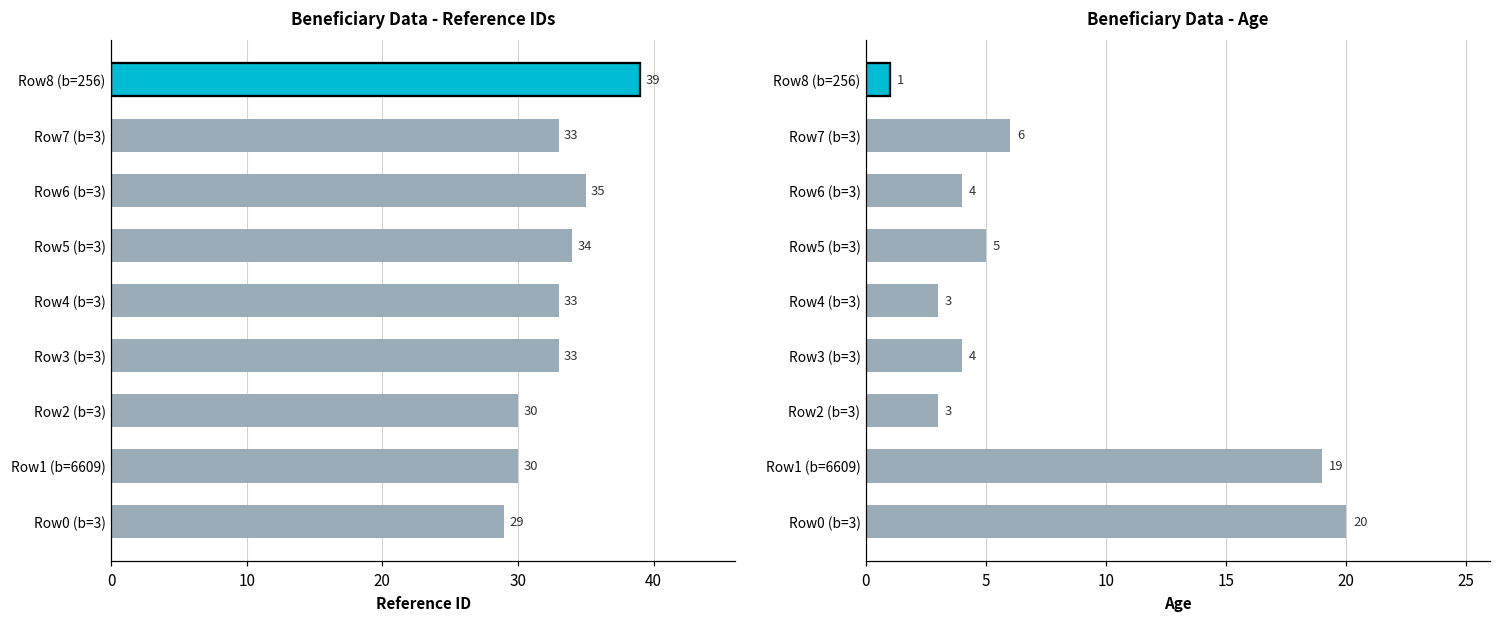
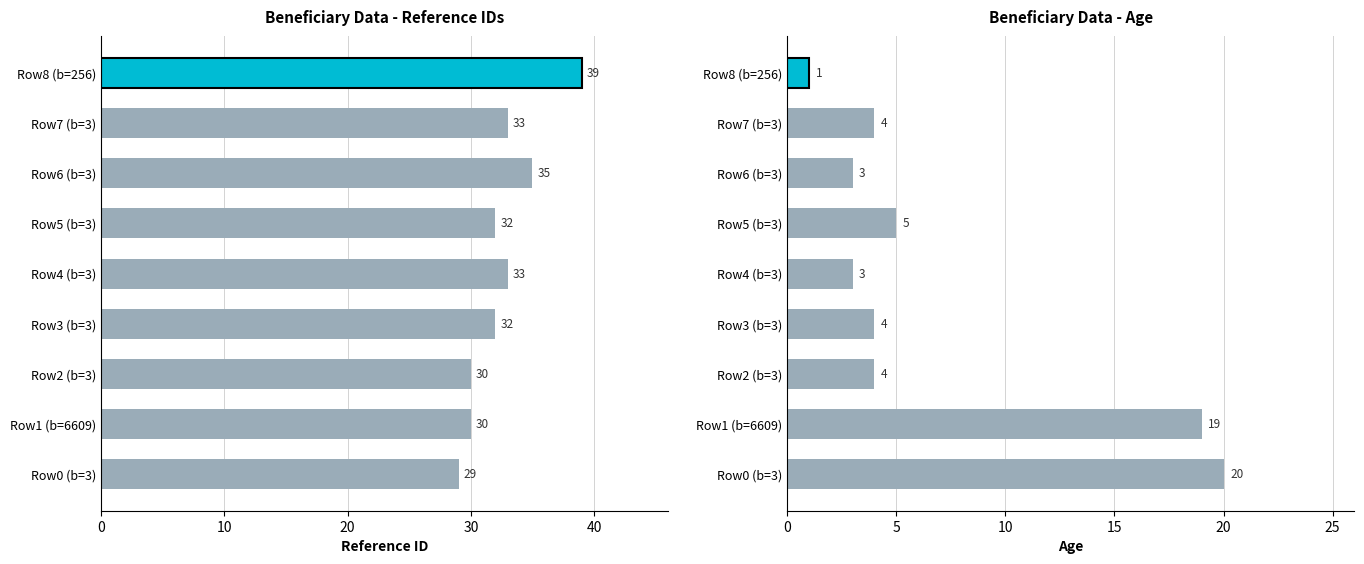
Beneficiary Data - Reference IDs, Row5 (b=3): 34 -> 32
Beneficiary Data - Reference IDs, Row3 (b=3): 33 -> 32
Beneficiary Data - Age, Row7 (b=3): 6 -> 4
Beneficiary Data - Age, Row6 (b=3): 4 -> 3
Beneficiary Data - Age, Row2 (b=3): 3 -> 4
